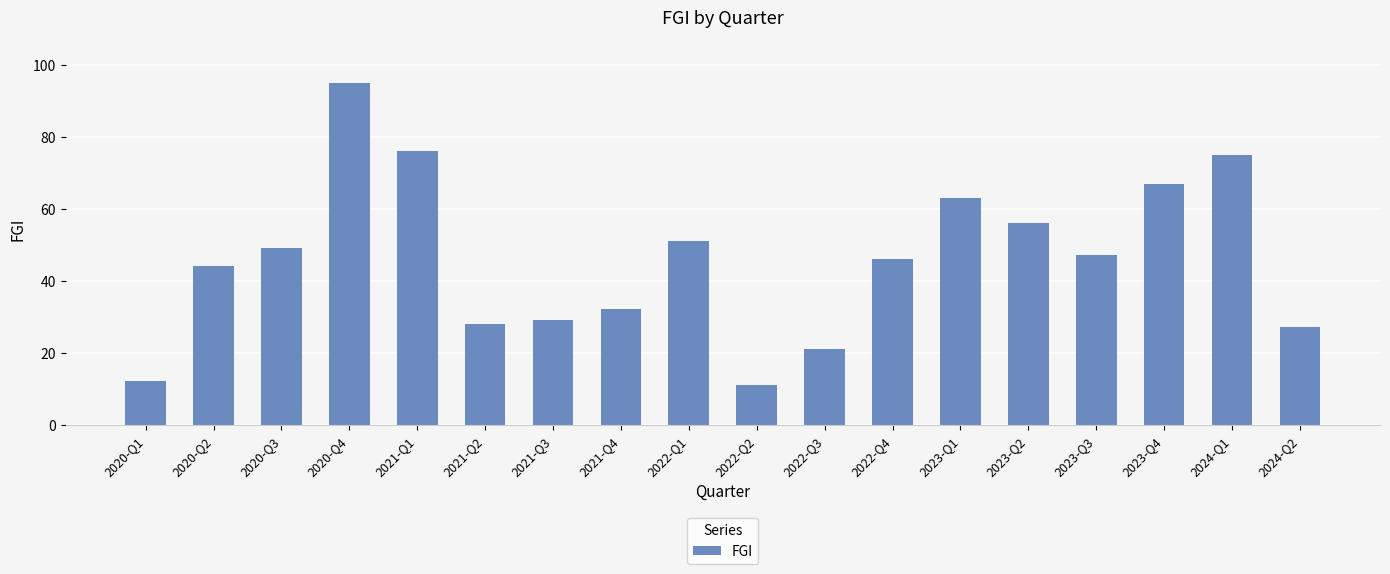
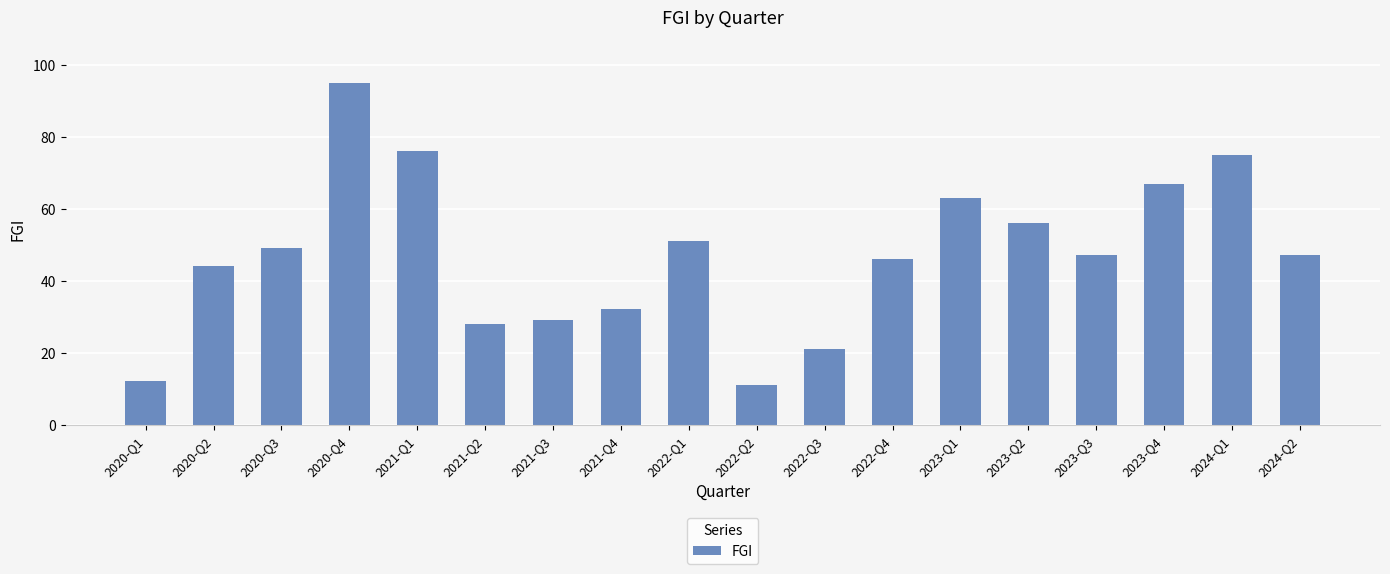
2024-Q2: 27 -> 47
